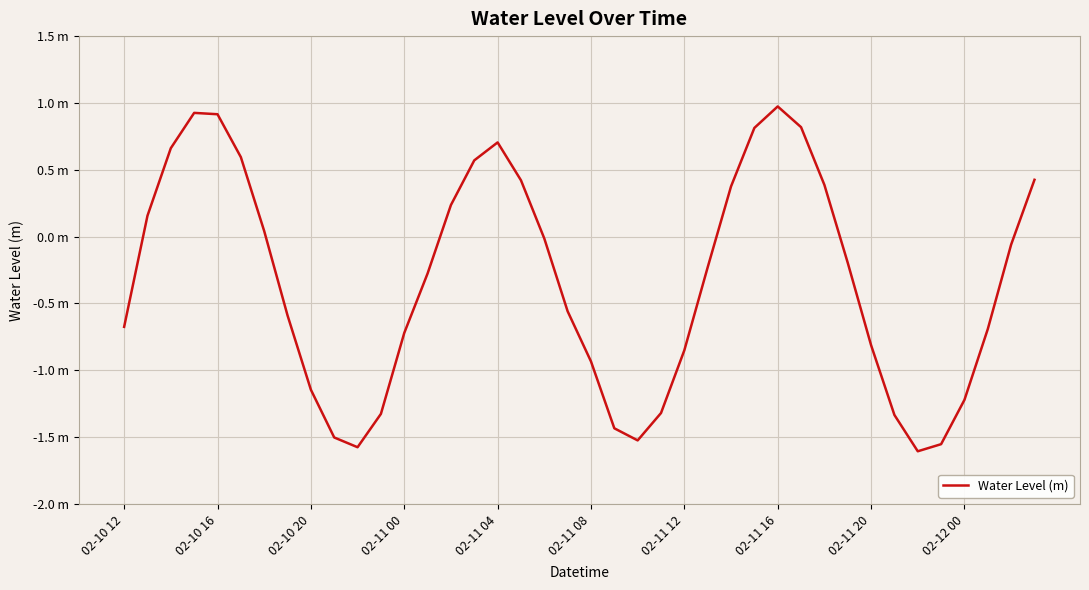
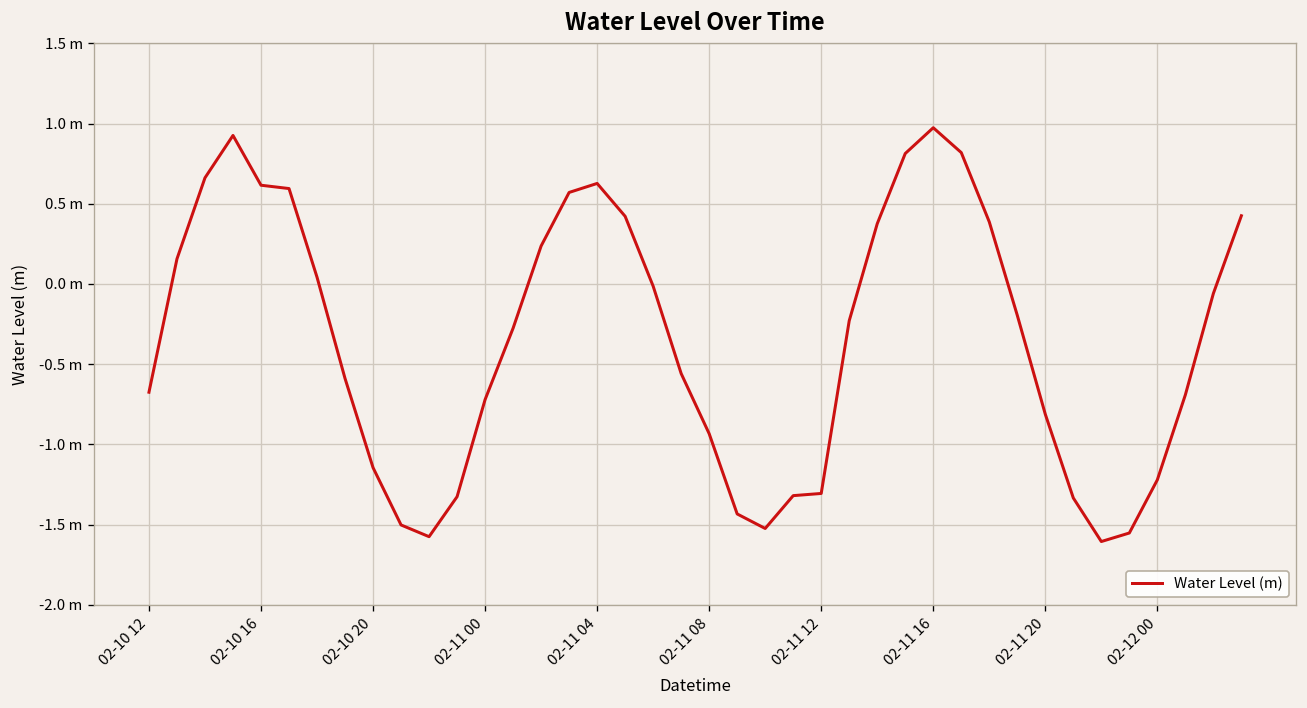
02-10 16: 0.92 m -> 0.62 m
02-11 04: 0.70 m -> 0.63 m
02-11 12: -0.85 m -> -1.31 m
